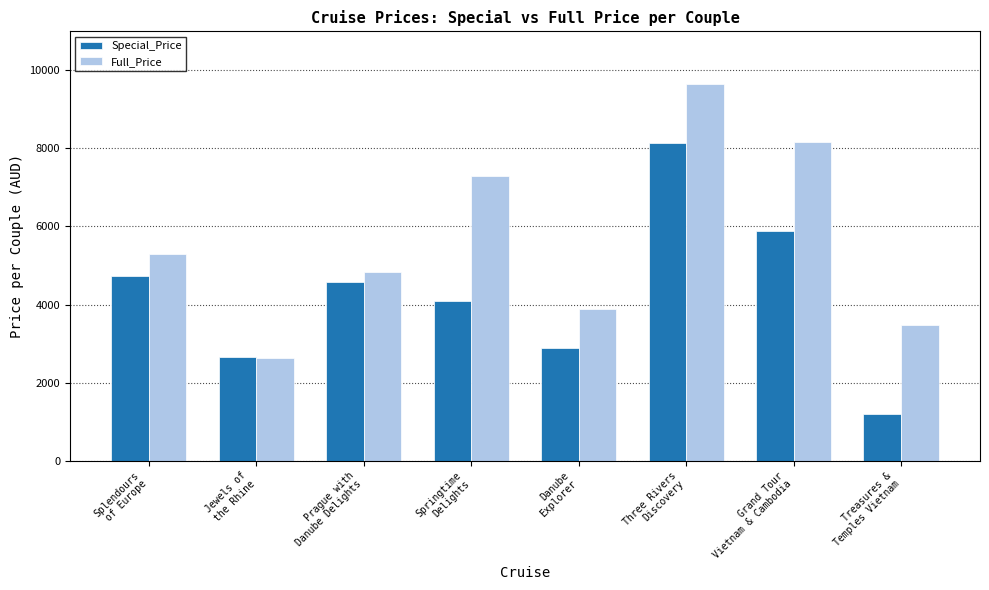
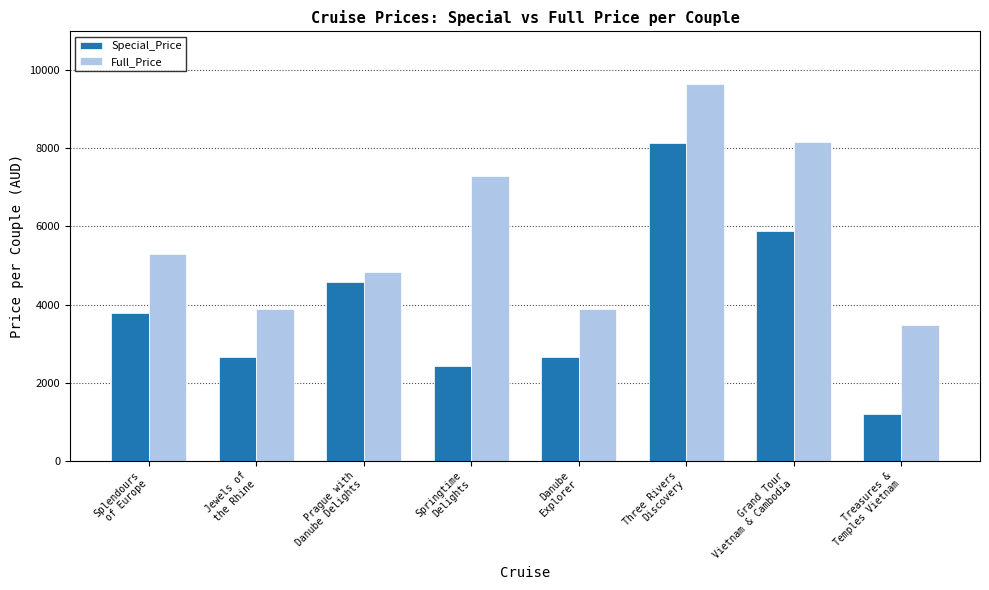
Special_Price, Splendours of Europe: 4700 -> 3800
Full_Price, Jewels of the Rhine: 2600 -> 3900
Special_Price, Springtime Delights: 4100 -> 2400
Special_Price, Danube Explorer: 2900 -> 2600
